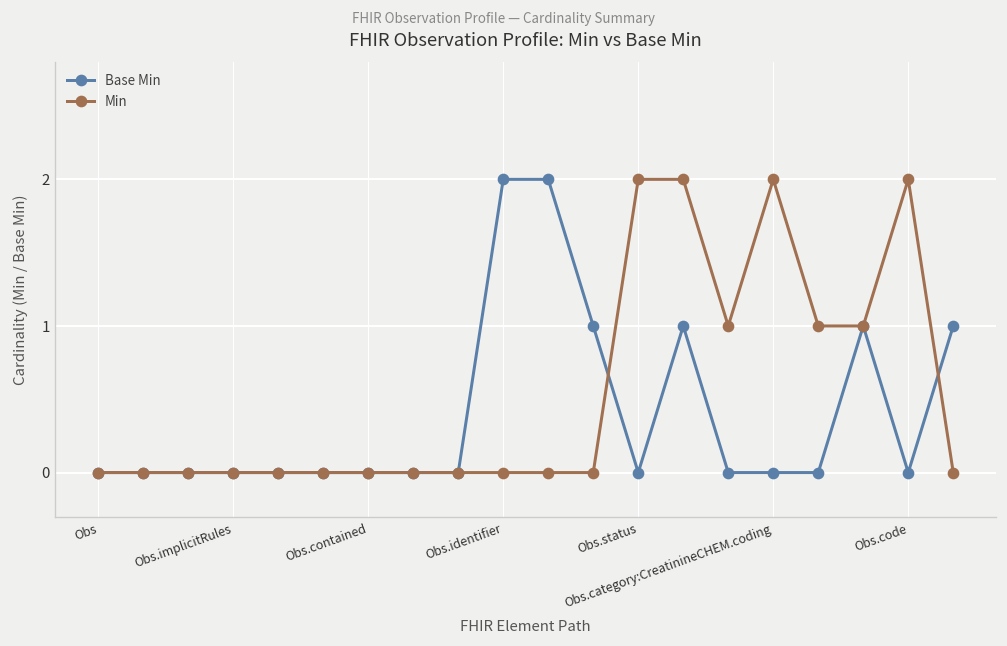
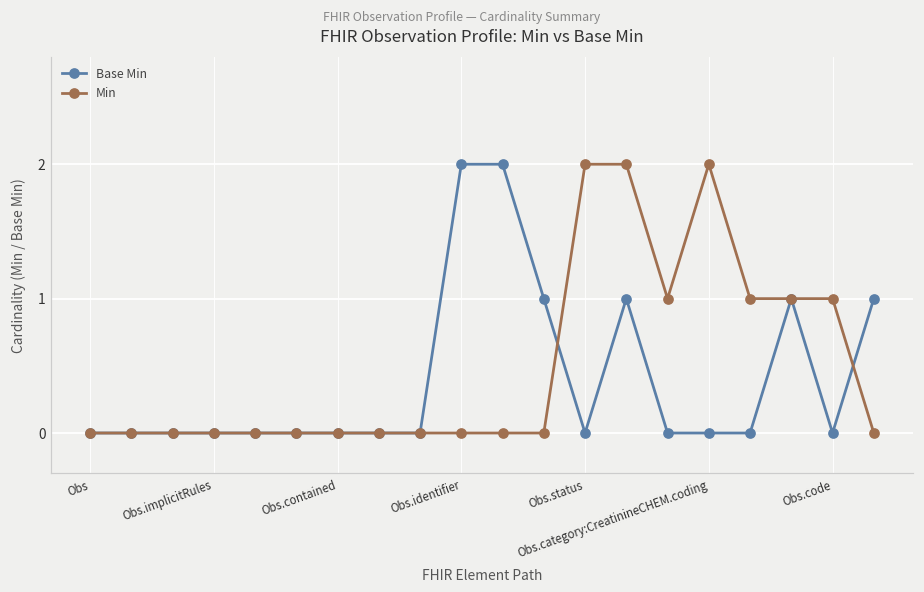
Min, Obs.code: 2 -> 1
